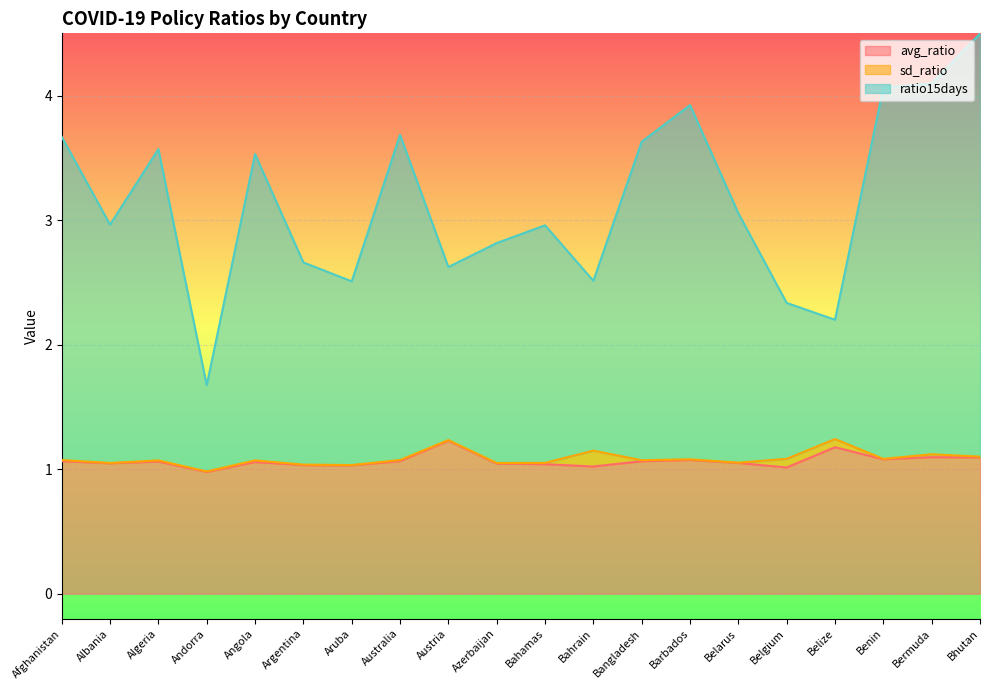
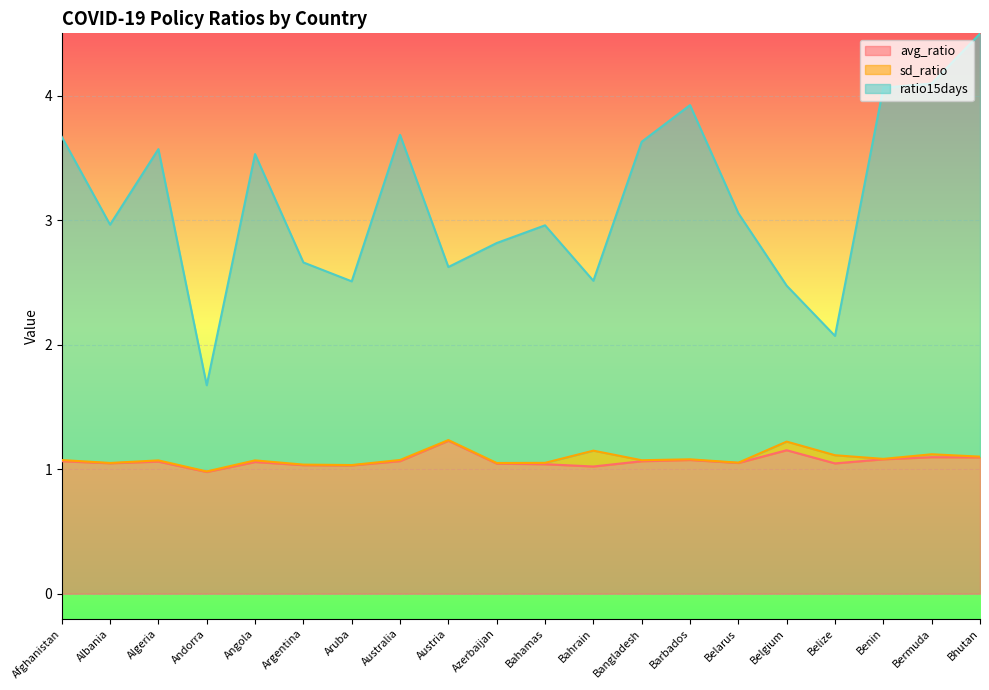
avg_ratio, Belgium: 1.01 -> 1.15
avg_ratio, Belize: 1.18 -> 1.05
